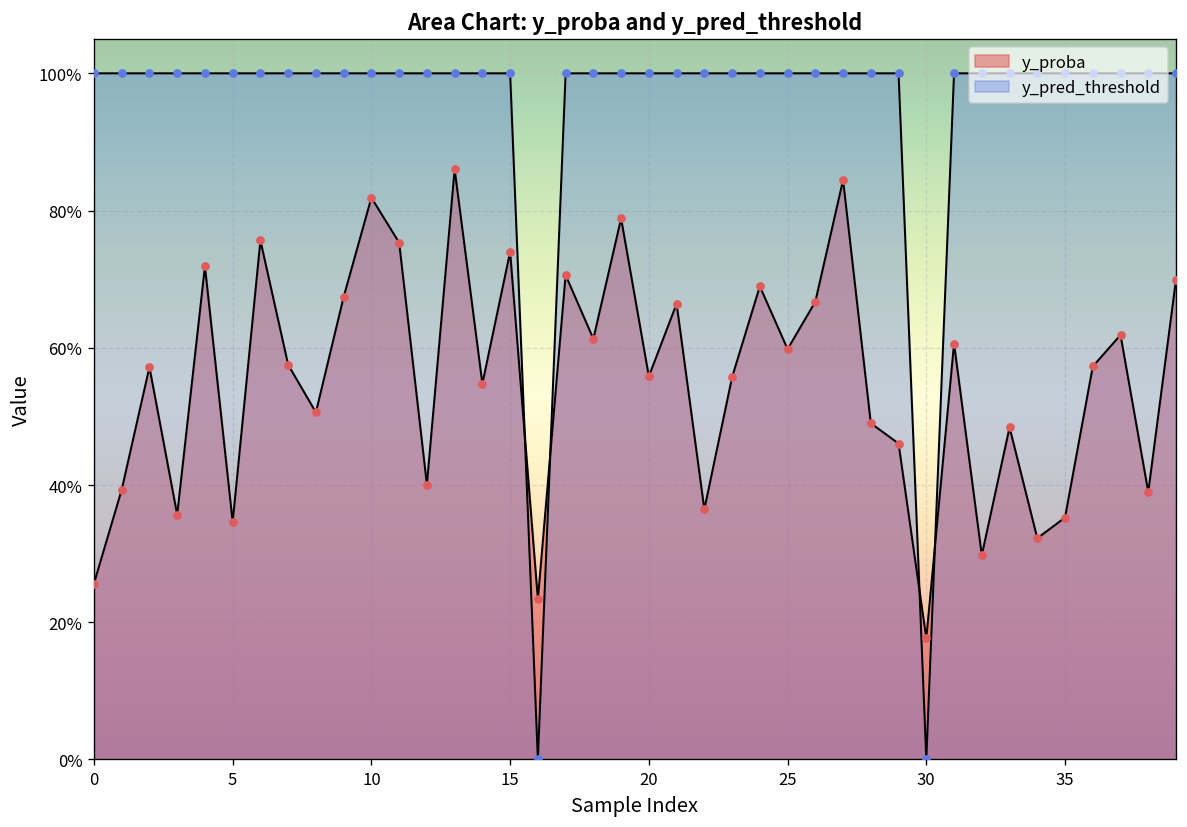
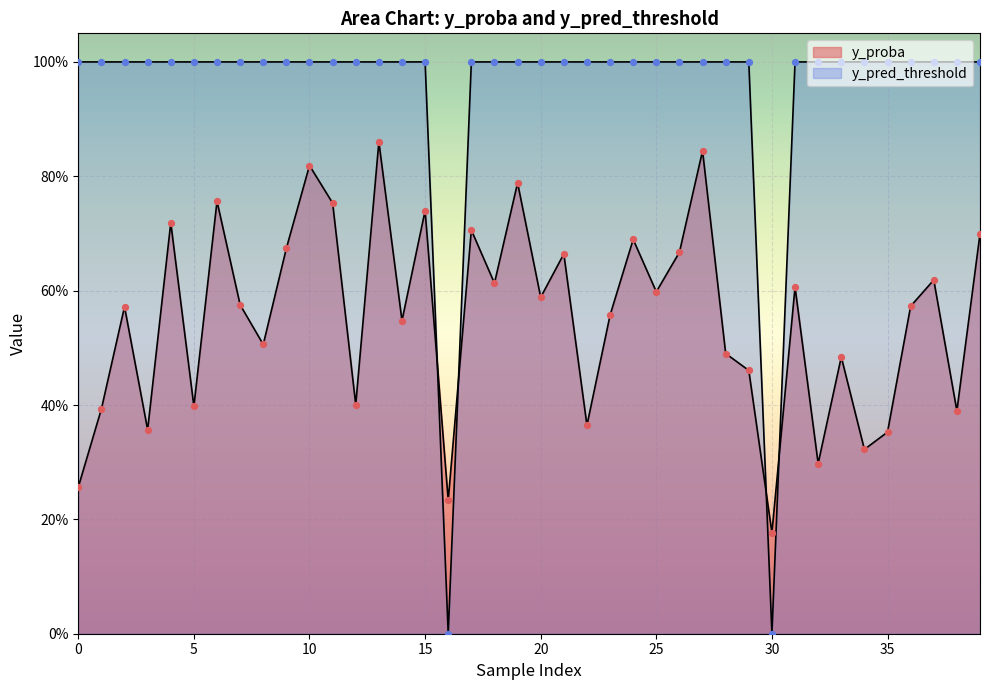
y_proba, 5: 35% -> 40%
y_proba, 20: 56% -> 59%
